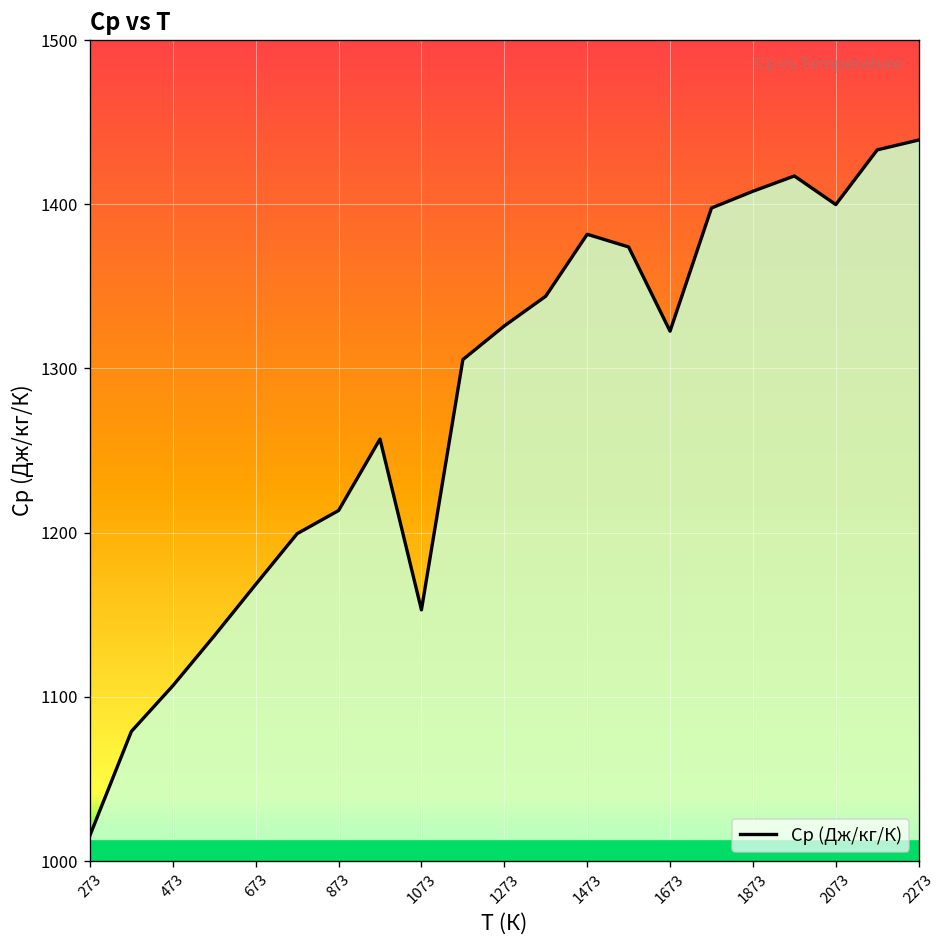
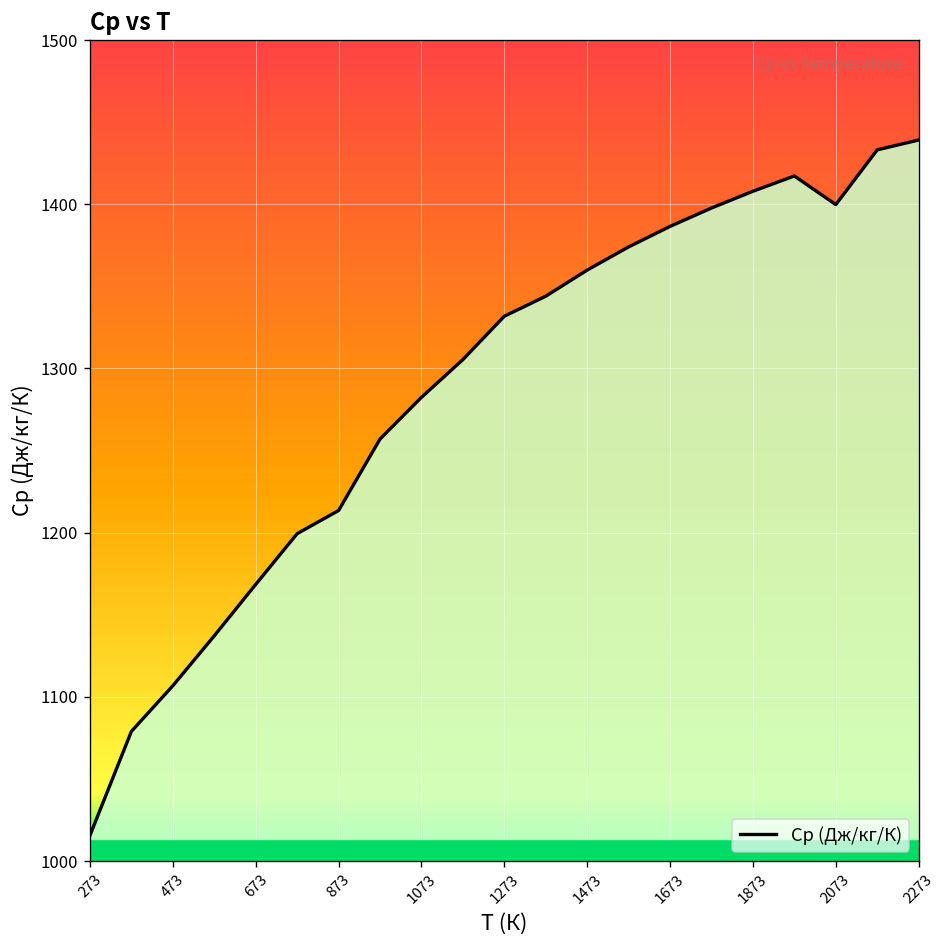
Cp (Дж/кг/К), 1073: 1153 -> 1282
Cp (Дж/кг/К), 1273: 1326 -> 1332
Cp (Дж/кг/К), 1473: 1382 -> 1360
Cp (Дж/кг/К), 1673: 1323 -> 1387
